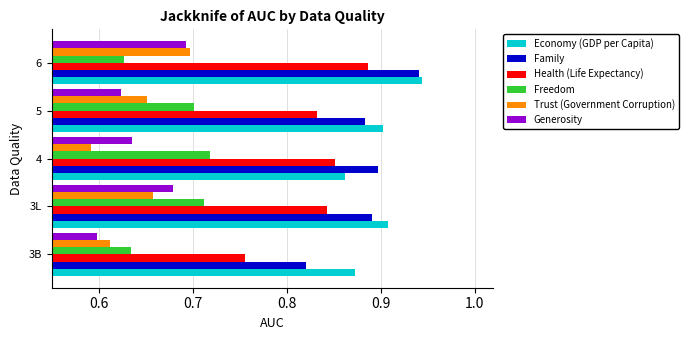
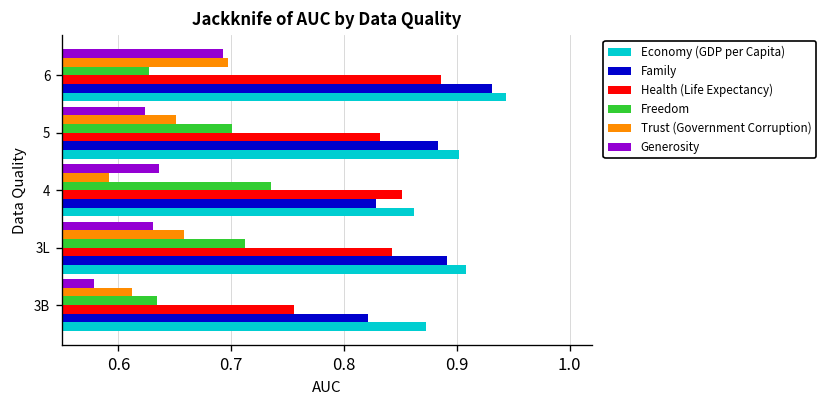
Family, 6: 0.94 -> 0.93
Freedom, 4: 0.72 -> 0.74
Family, 4: 0.90 -> 0.83
Generosity, 3L: 0.68 -> 0.63
Generosity, 3B: 0.60 -> 0.58
